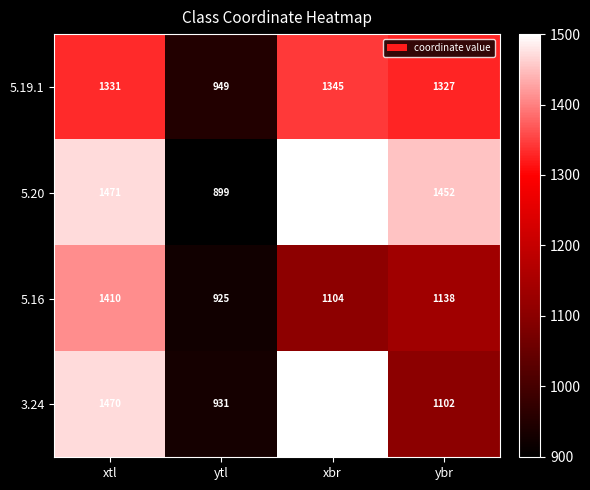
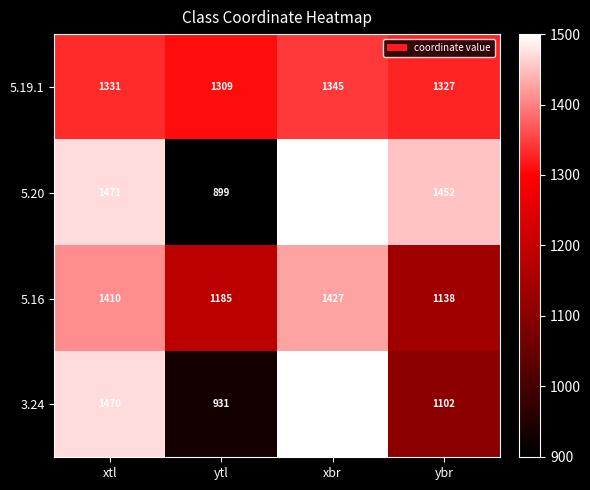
5.19.1, ytl: 949 -> 1309
5.16, ytl: 925 -> 1185
5.16, xbr: 1104 -> 1427
